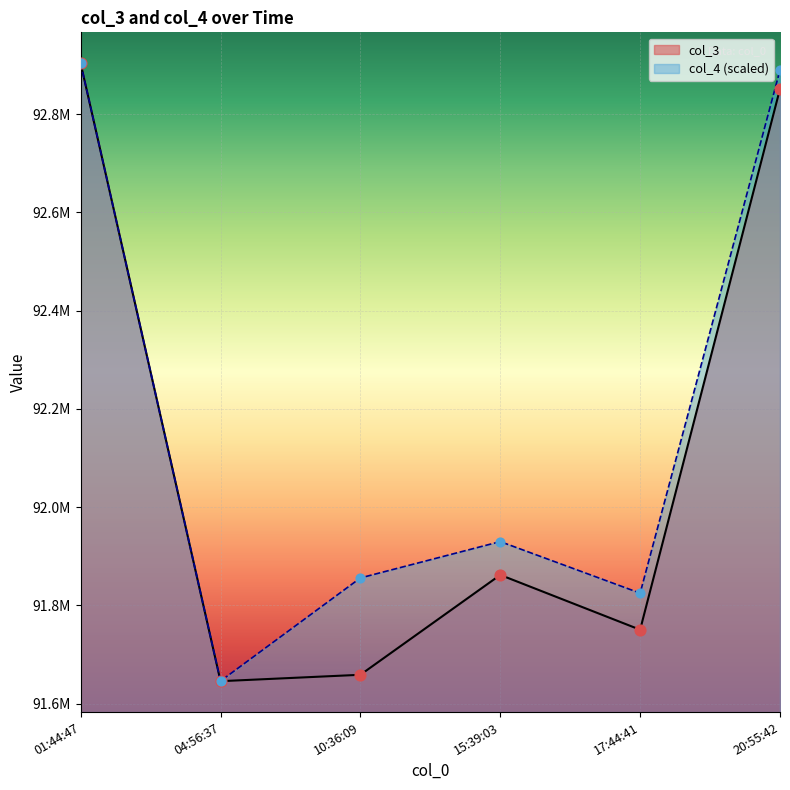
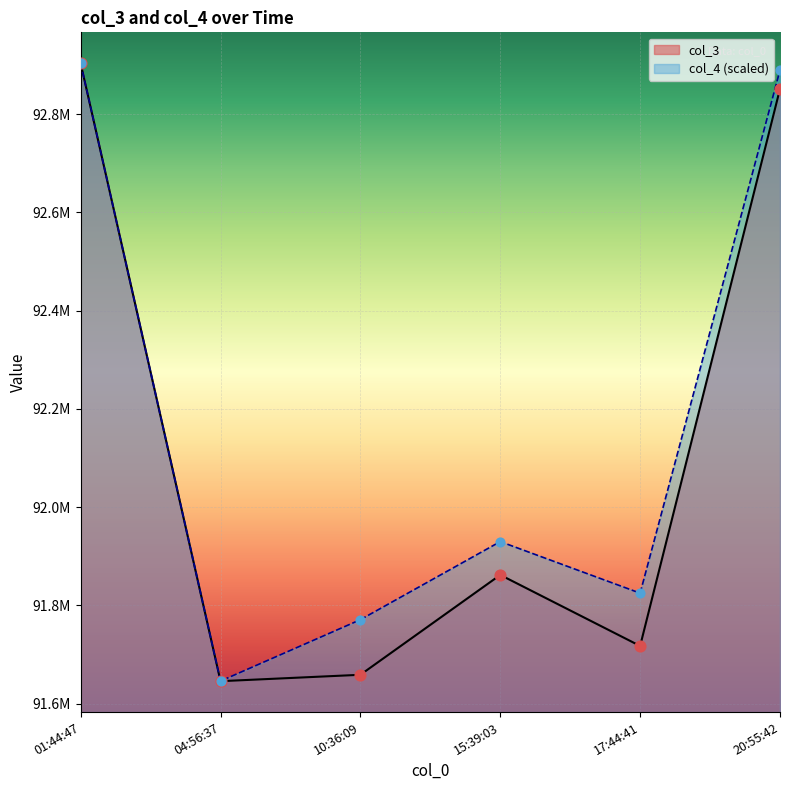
col_4 (scaled), 10:36:09: 91860000 -> 91770000
col_3, 17:44:41: 91750000 -> 91720000
